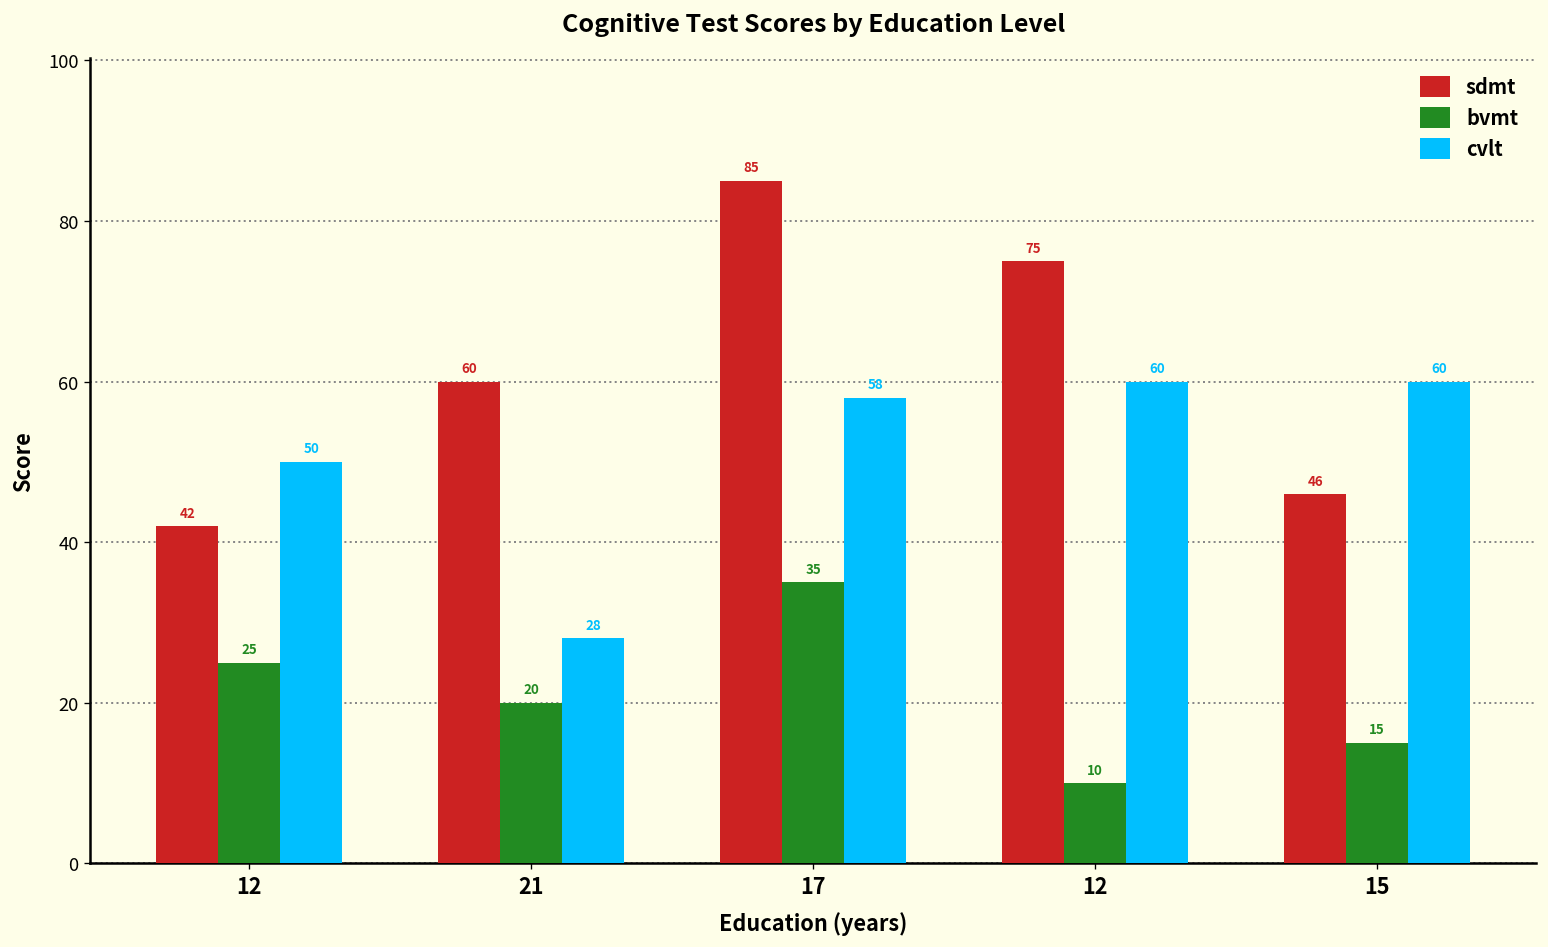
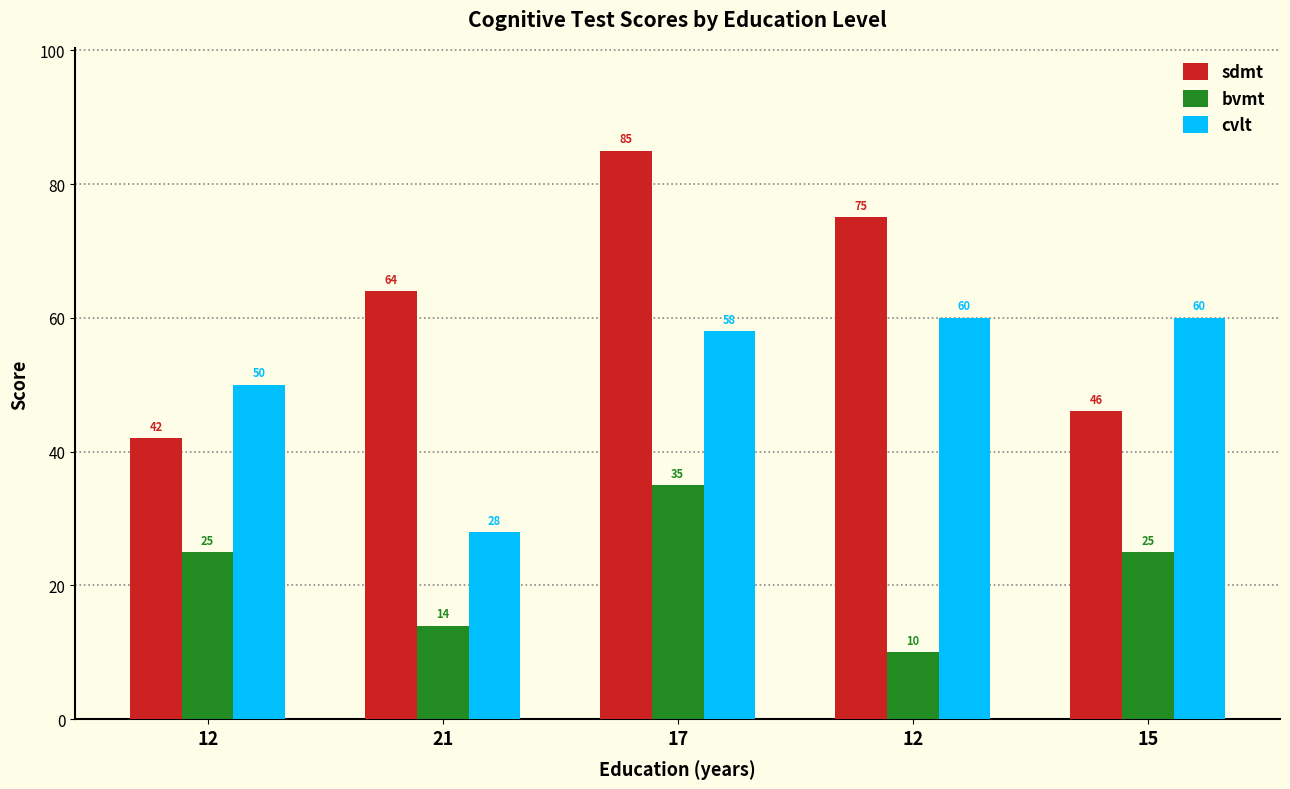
sdmt, 21: 60 -> 64
bvmt, 21: 20 -> 14
bvmt, 15: 15 -> 25
